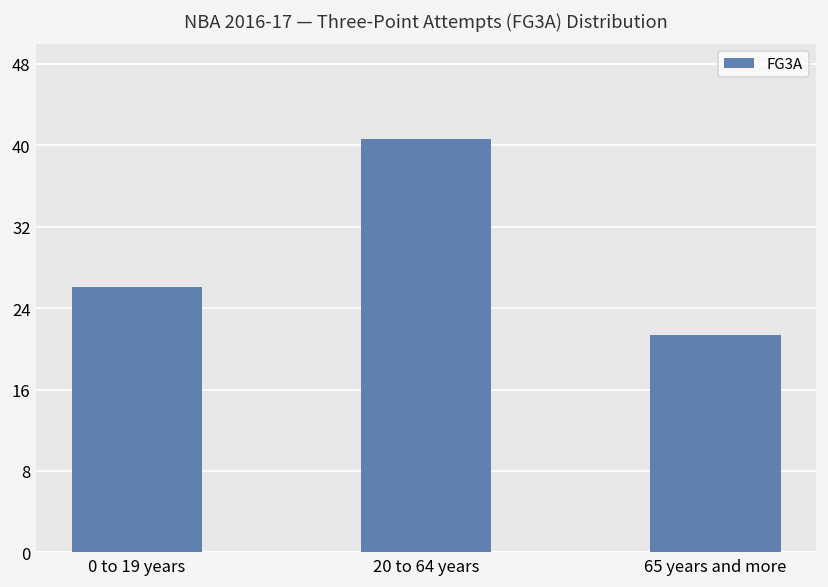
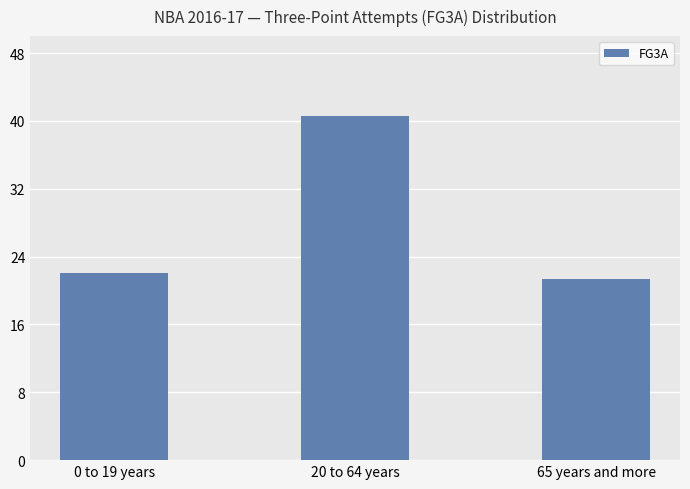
0 to 19 years: 26 -> 22
